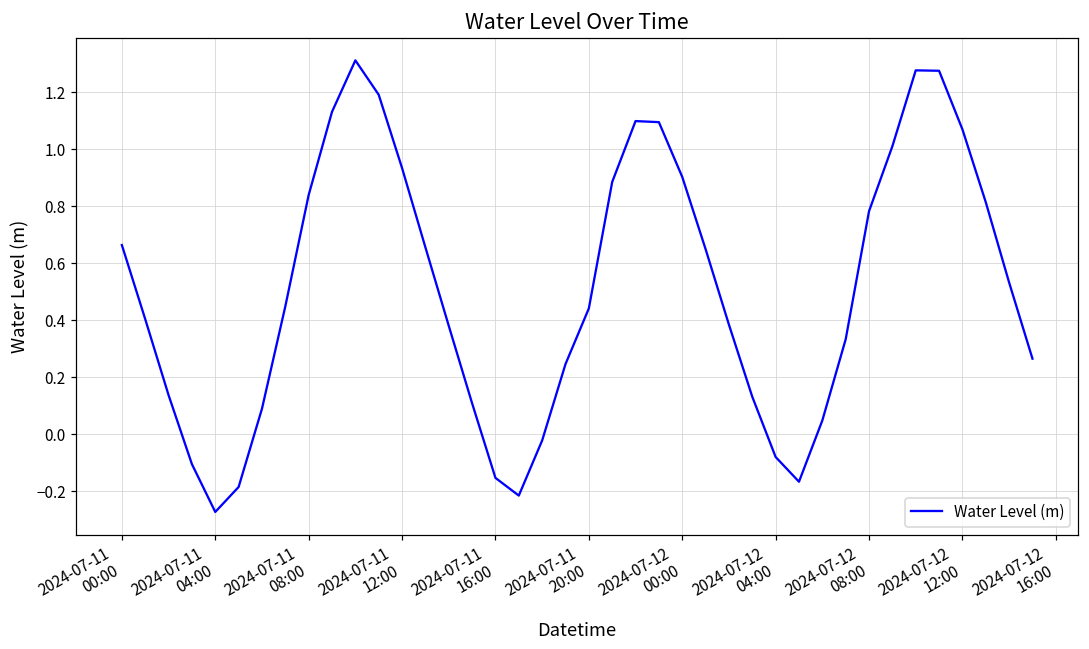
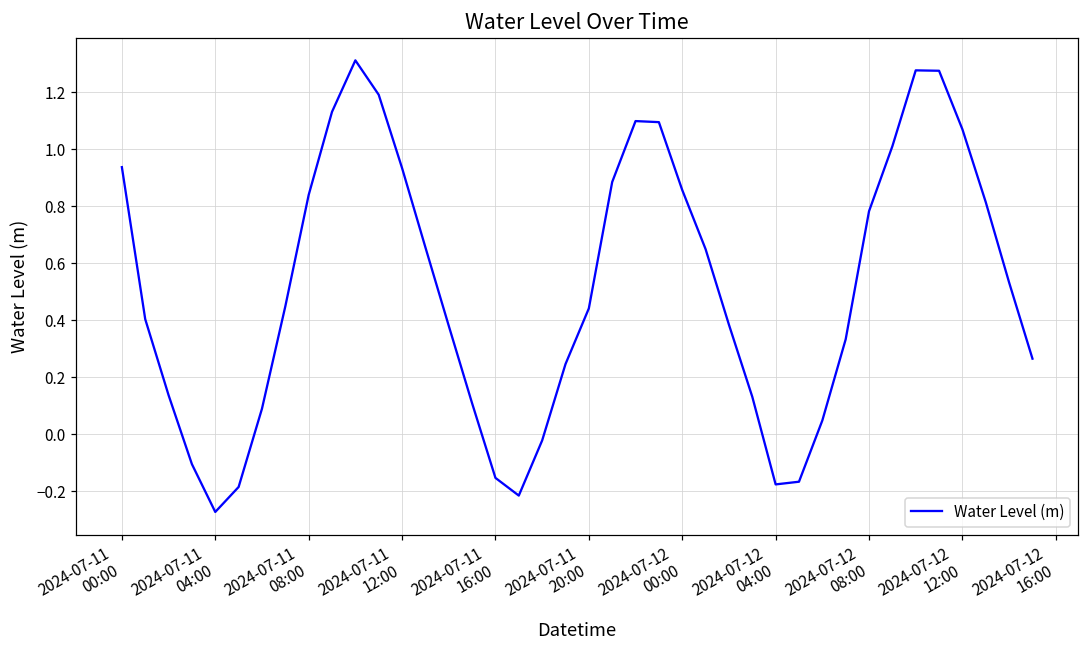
2024-07-11 00:00: 0.66 -> 0.94
2024-07-12 00:00: 0.90 -> 0.86
2024-07-12 04:00: -0.08 -> -0.18
